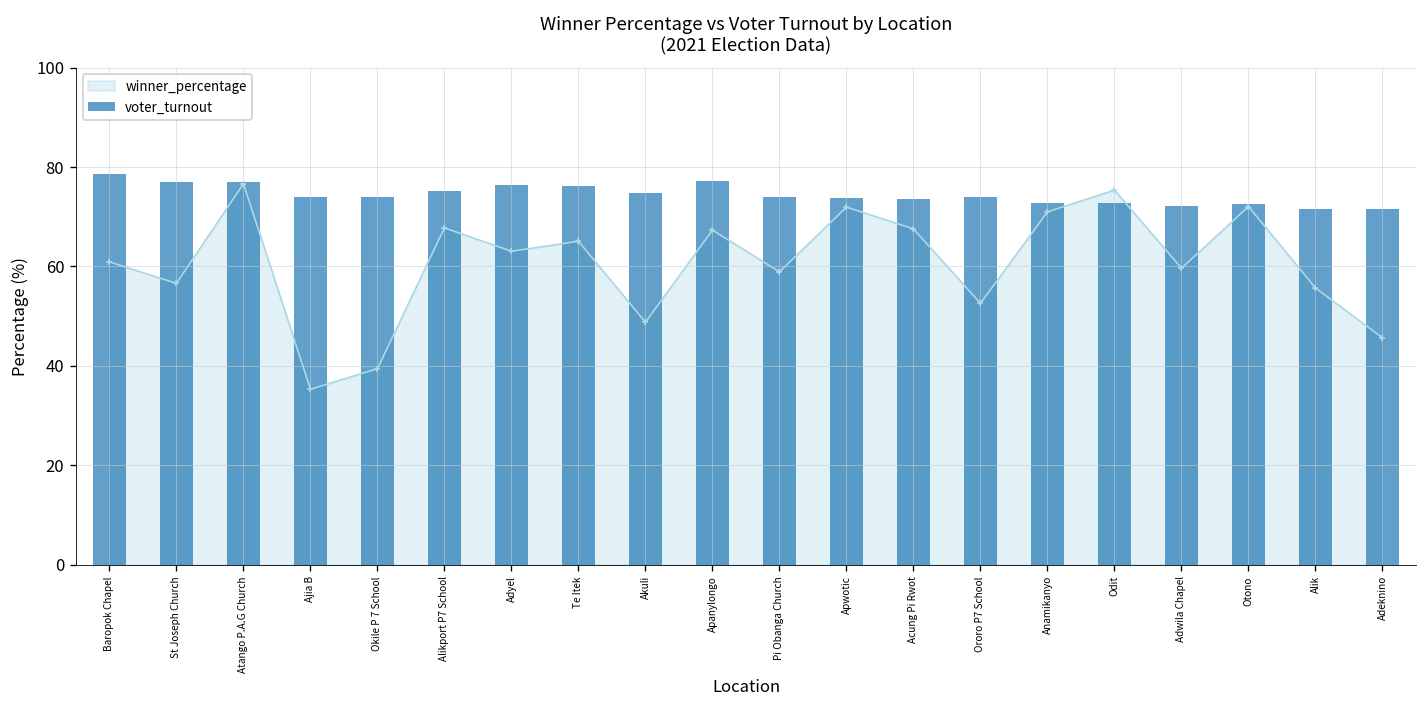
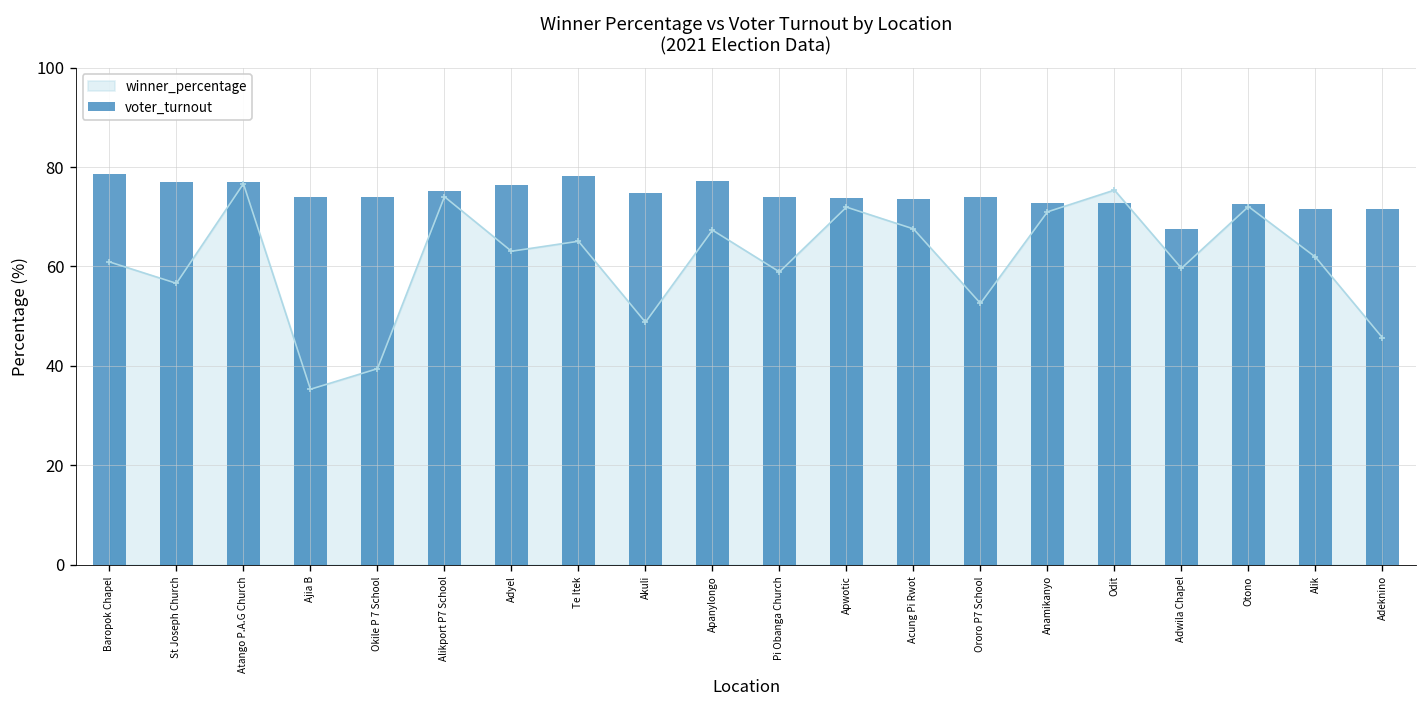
winner_percentage, Alikport P7 School: 68 -> 74
voter_turnout, Te Itek: 76 -> 78
voter_turnout, Adwila Chapel: 72 -> 67
winner_percentage, Alik: 56 -> 62
